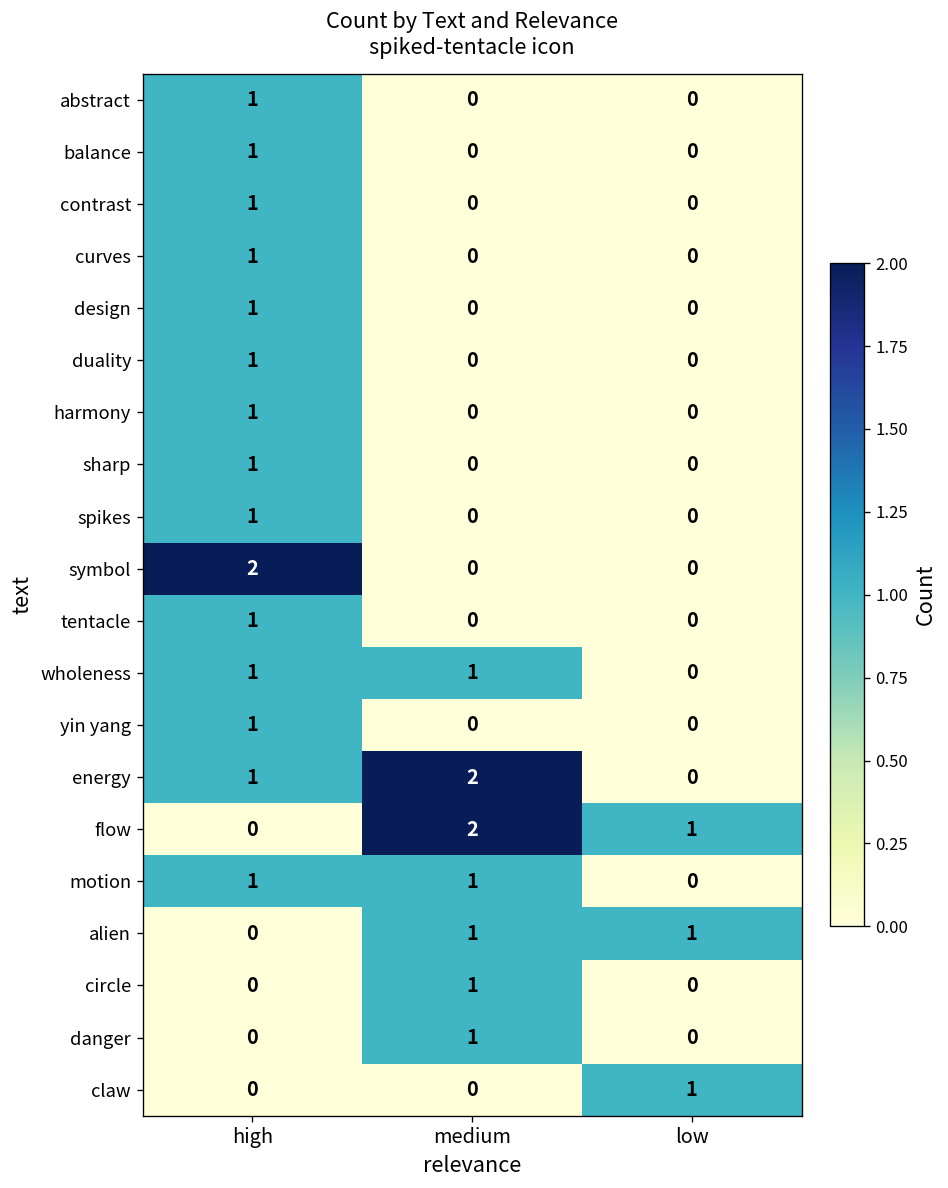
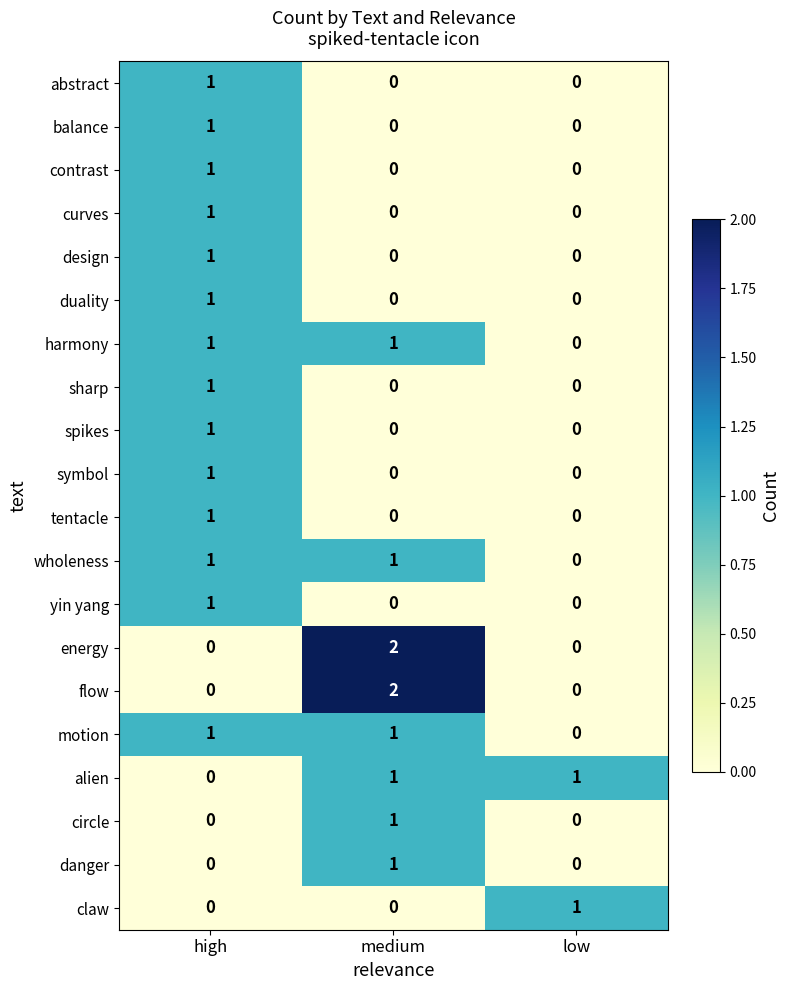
harmony, medium: 0 -> 1
symbol, high: 2 -> 1
energy, high: 1 -> 0
flow, low: 1 -> 0
